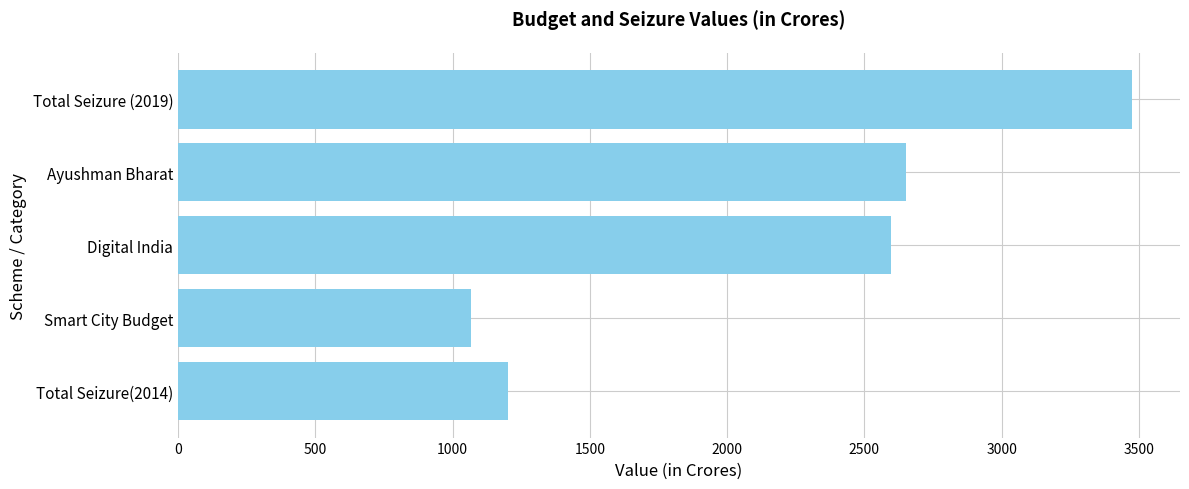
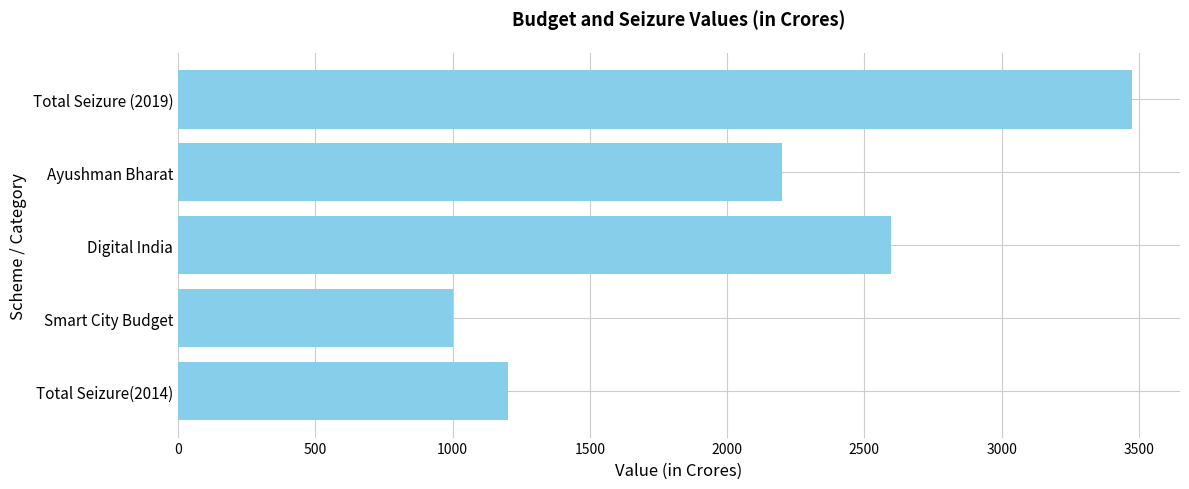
Ayushman Bharat: 2650 -> 2200
Smart City Budget: 1070 -> 1000
